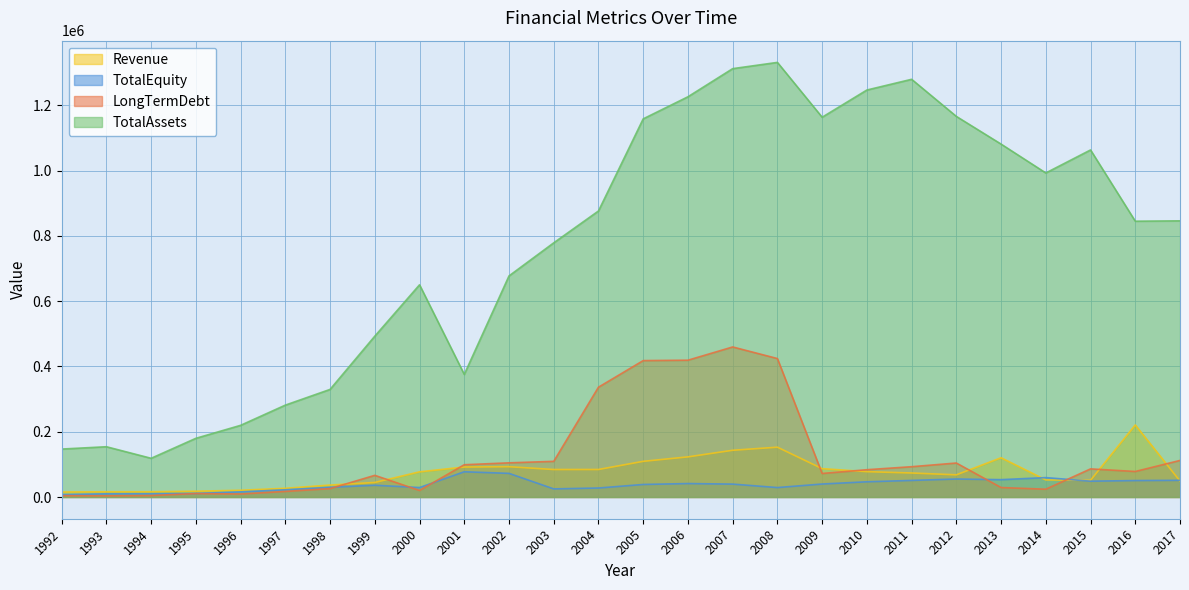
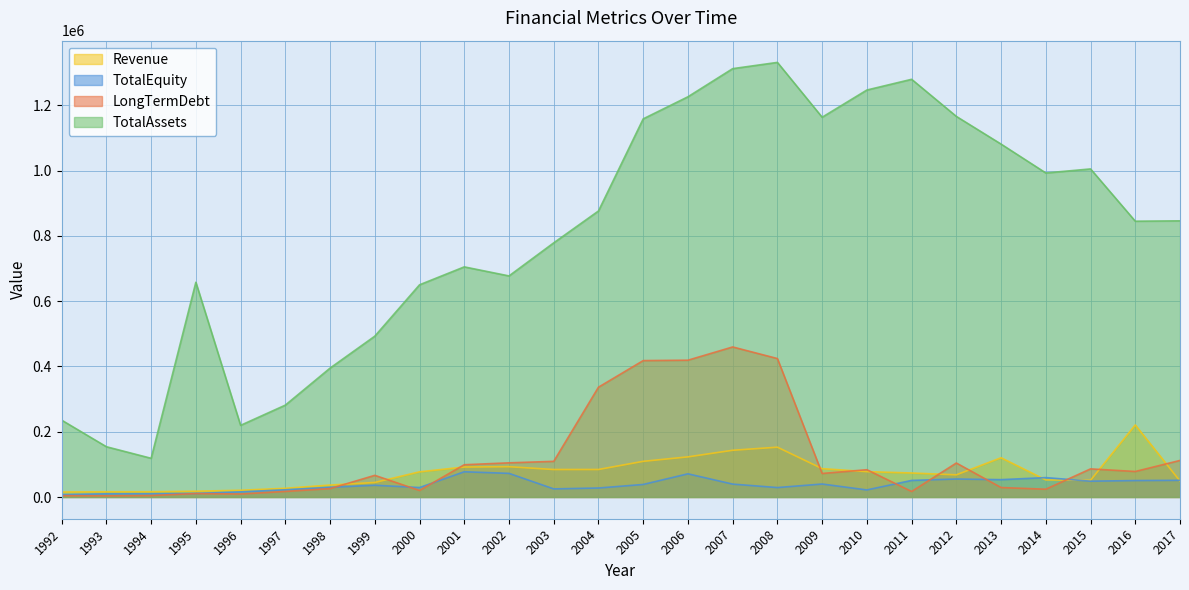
TotalAssets, 1992: 150000 -> 240000
TotalAssets, 1995: 180000 -> 660000
TotalAssets, 1998: 330000 -> 390000
TotalAssets, 2001: 380000 -> 710000
TotalEquity, 2006: 40000 -> 70000
TotalEquity, 2010: 50000 -> 20000
LongTermDebt, 2011: 90000 -> 20000
TotalAssets, 2015: 1060000 -> 1010000
